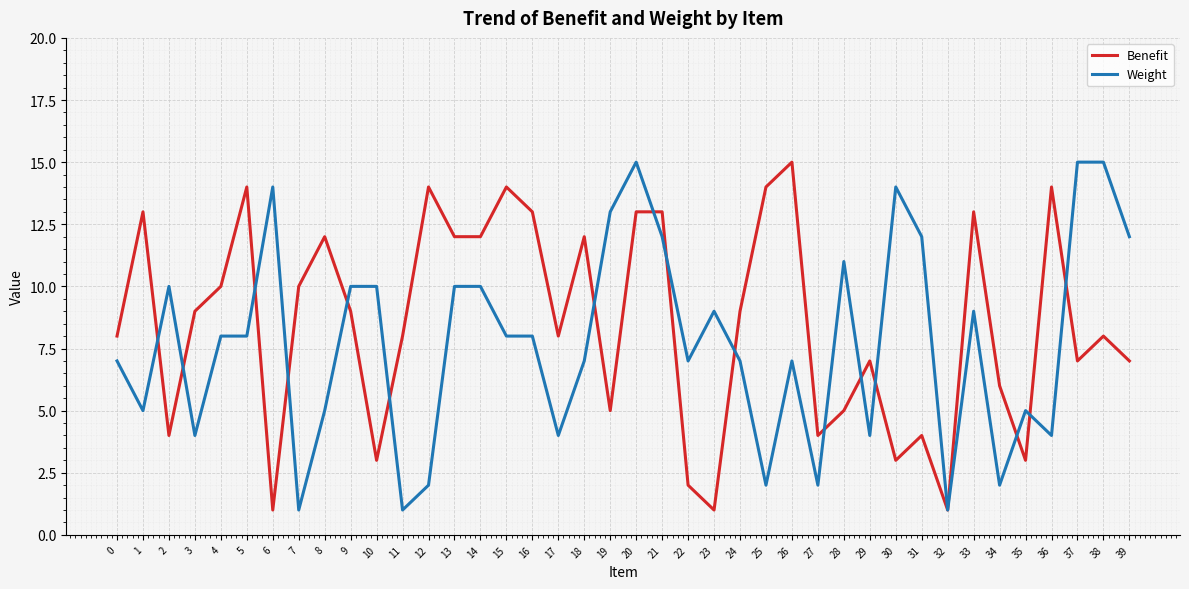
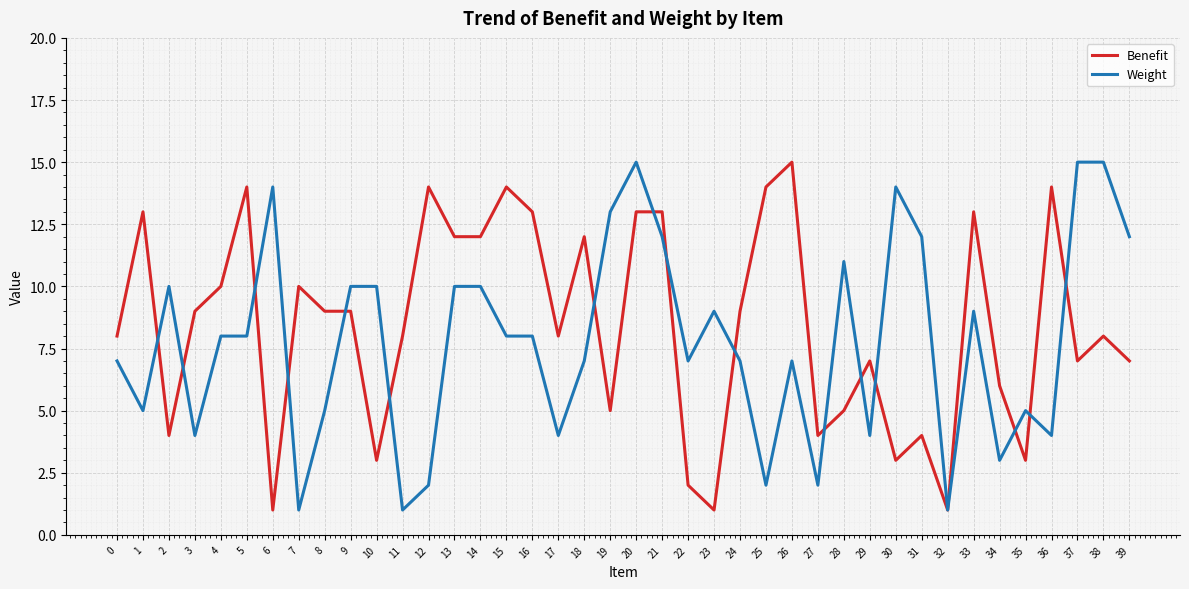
Benefit, 8: 12 -> 9
Weight, 34: 2 -> 3
